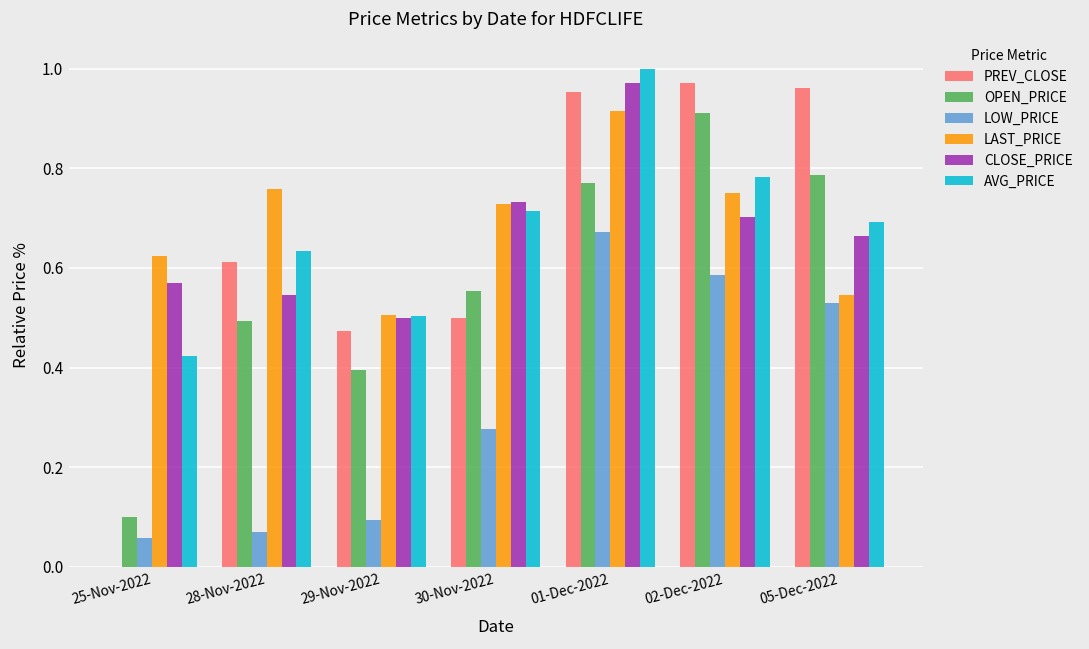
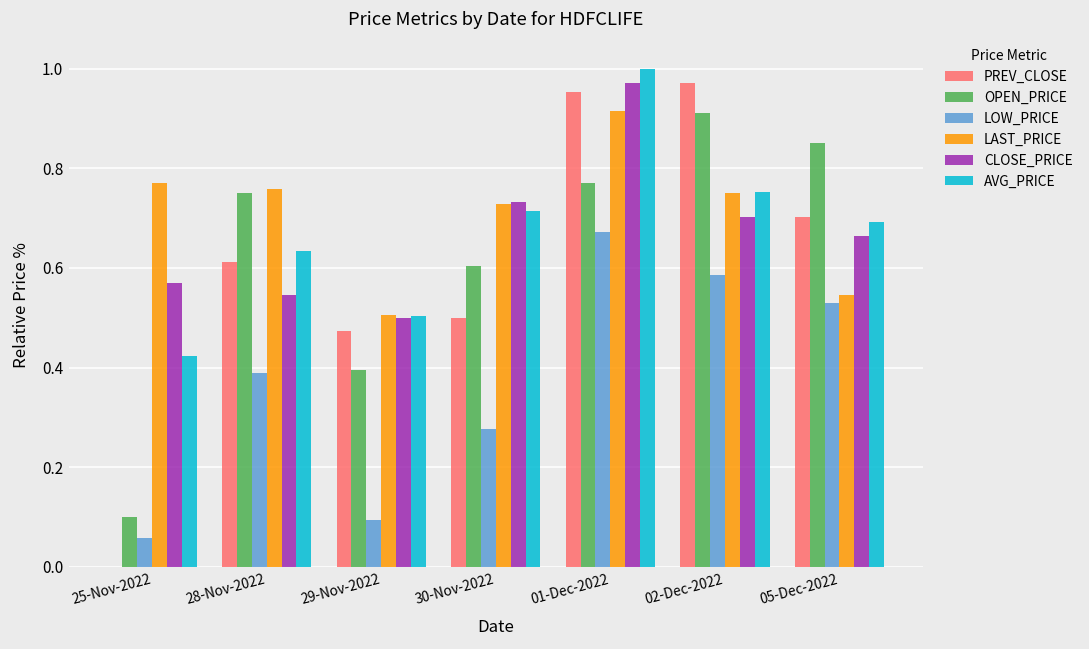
LAST_PRICE, 25-Nov-2022: 0.62 -> 0.77
OPEN_PRICE, 28-Nov-2022: 0.49 -> 0.75
LOW_PRICE, 28-Nov-2022: 0.07 -> 0.39
OPEN_PRICE, 30-Nov-2022: 0.55 -> 0.60
AVG_PRICE, 02-Dec-2022: 0.78 -> 0.75
PREV_CLOSE, 05-Dec-2022: 0.96 -> 0.70
OPEN_PRICE, 05-Dec-2022: 0.79 -> 0.85
